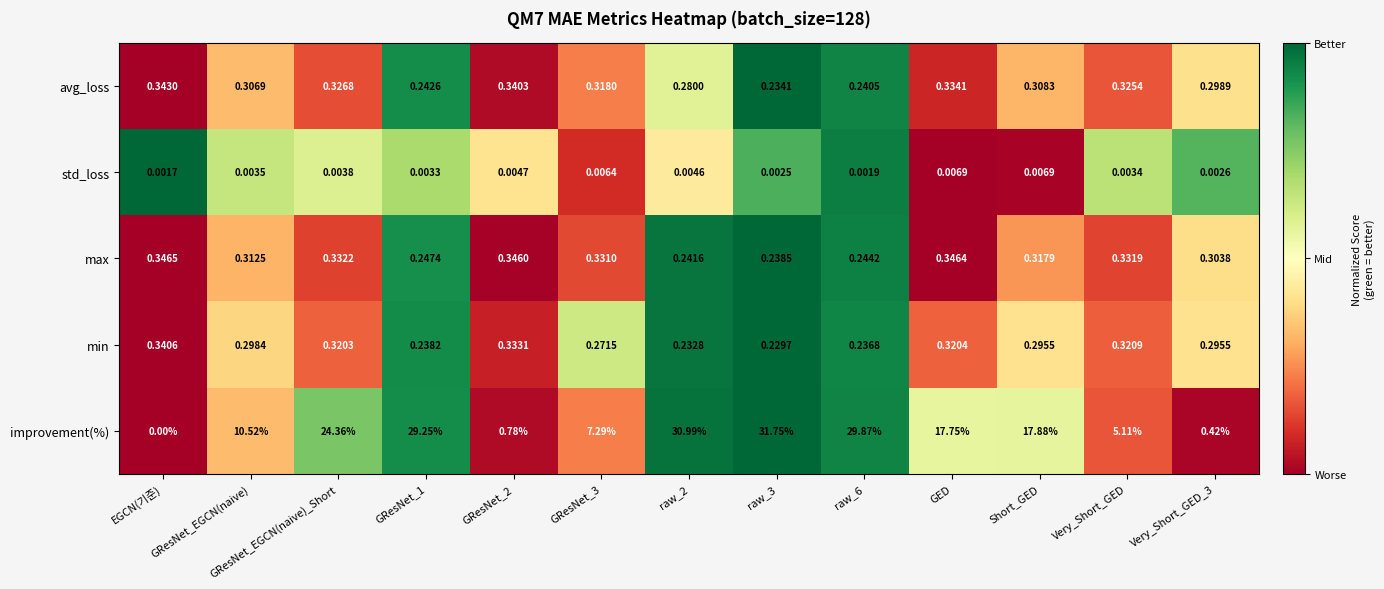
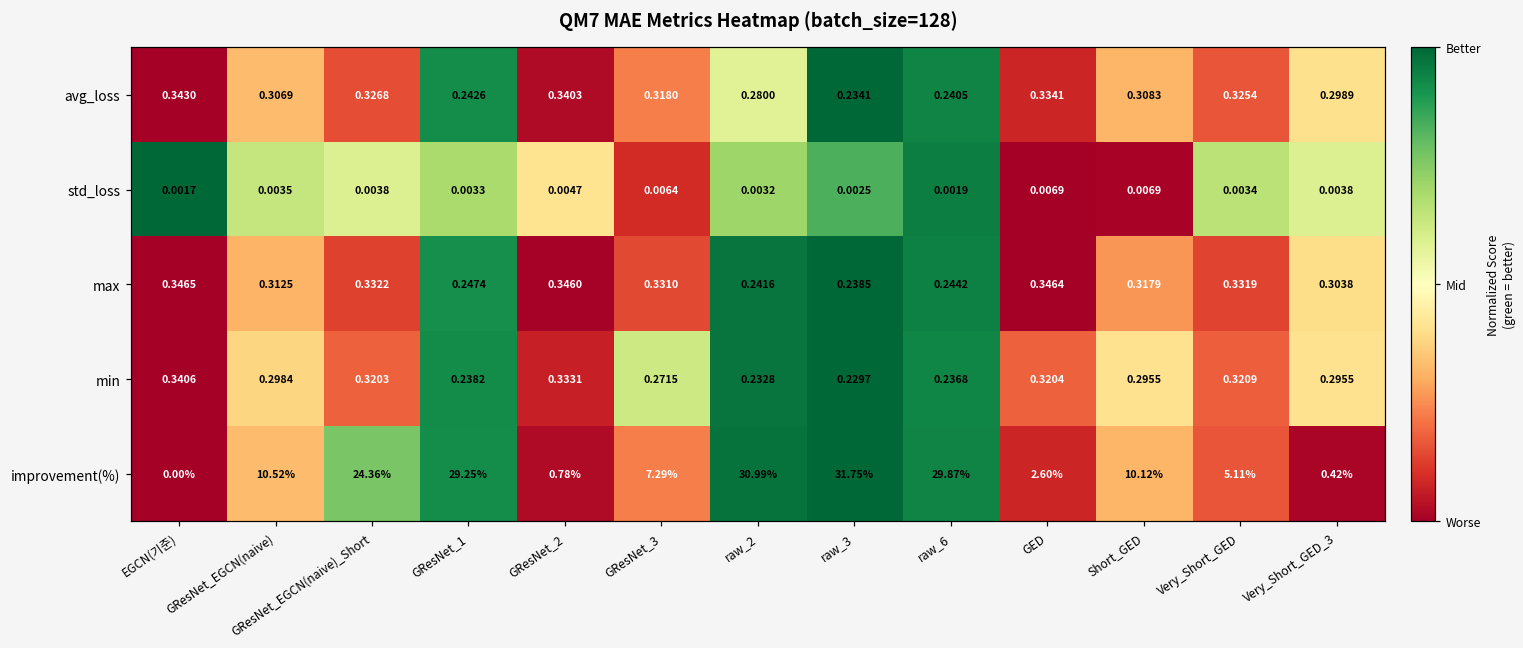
std_loss, raw_2: 0.0046 -> 0.0032
std_loss, Very_Short_GED_3: 0.0026 -> 0.0038
improvement(%), GED: 17.75% -> 2.60%
improvement(%), Short_GED: 17.88% -> 10.12%
